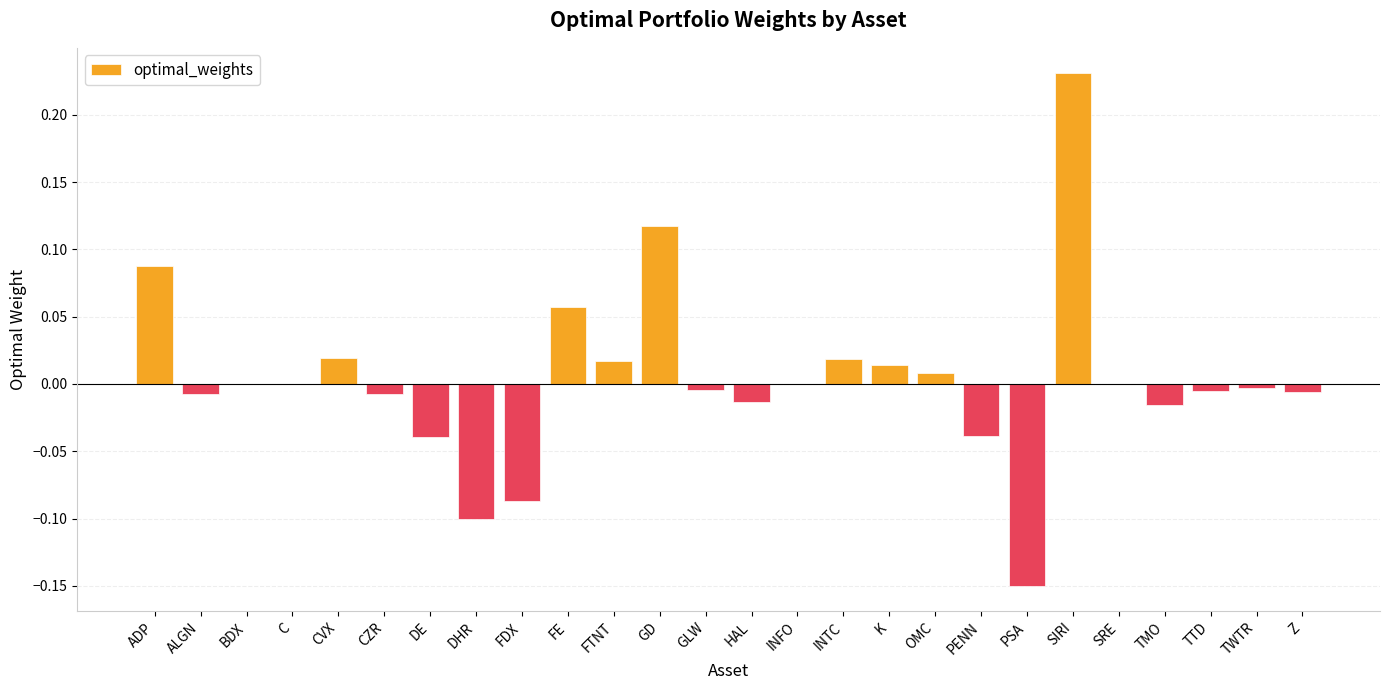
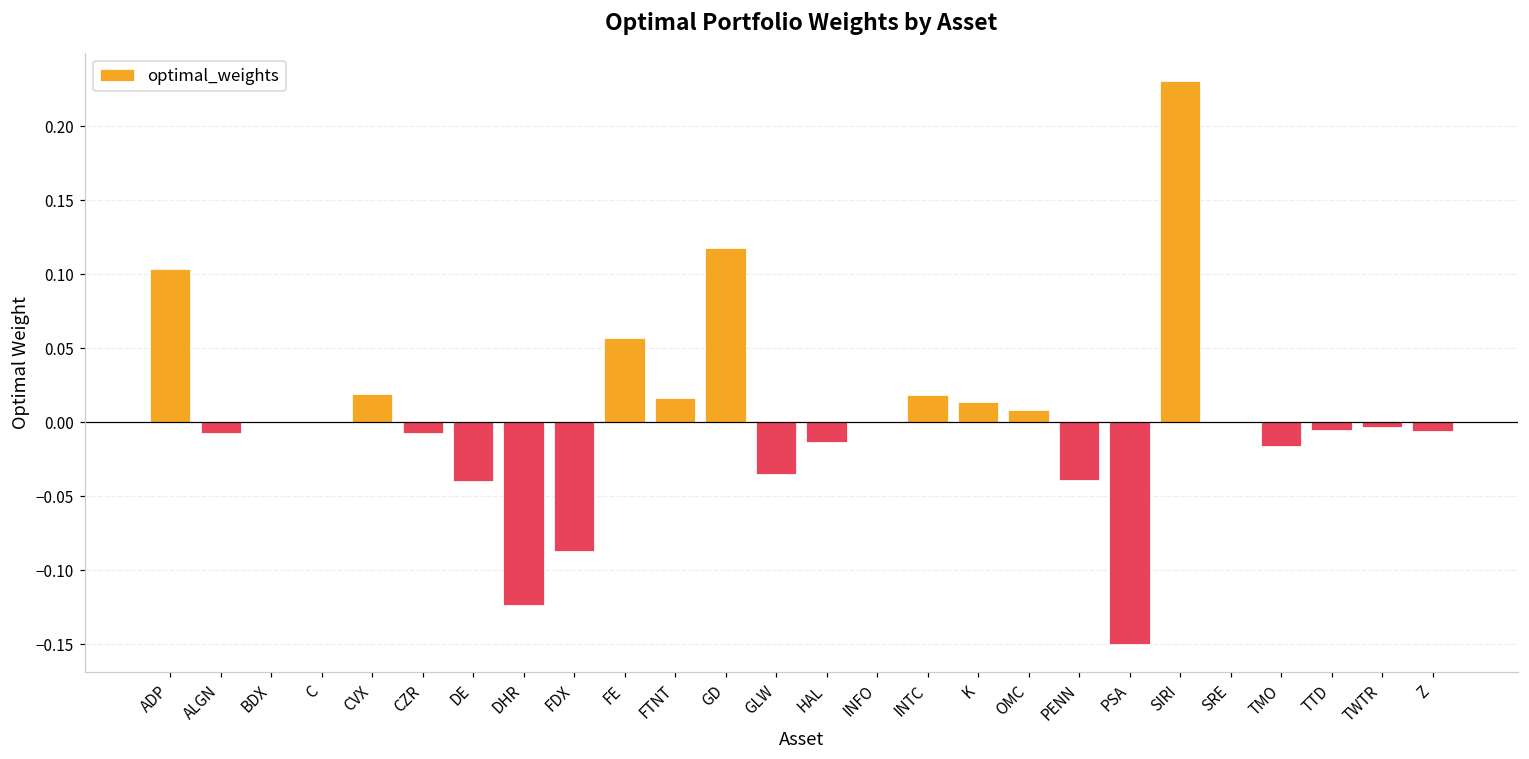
ADP: 0.088 -> 0.104
DHR: -0.100 -> -0.124
GLW: -0.004 -> -0.035
